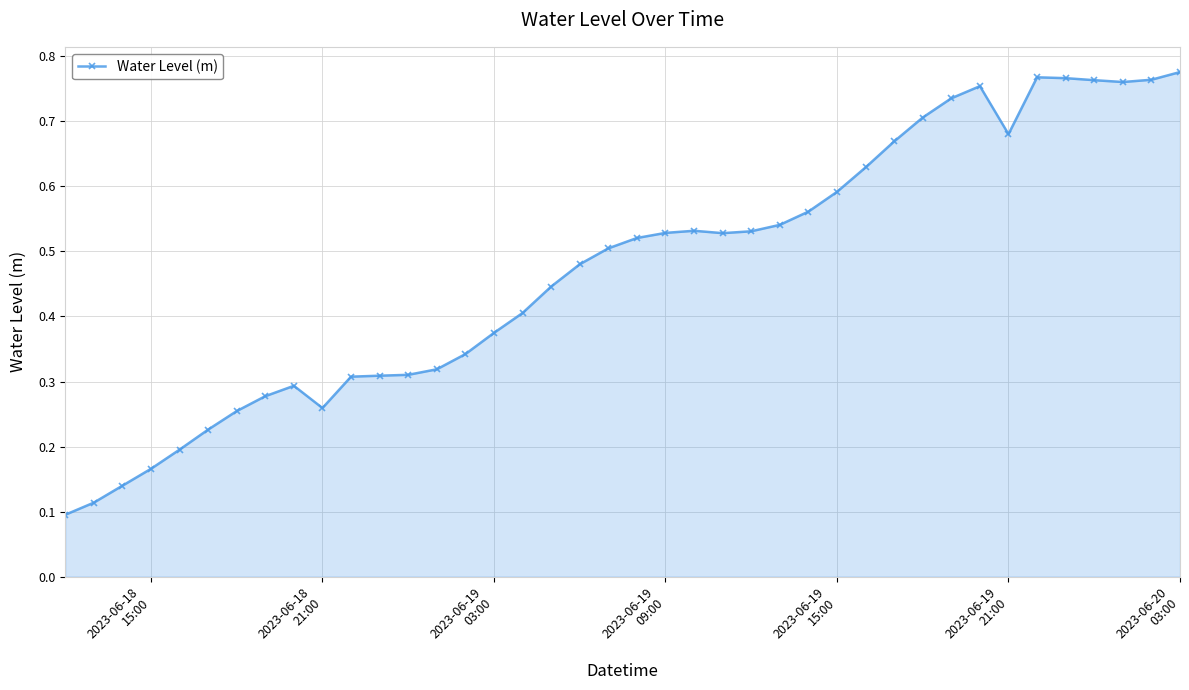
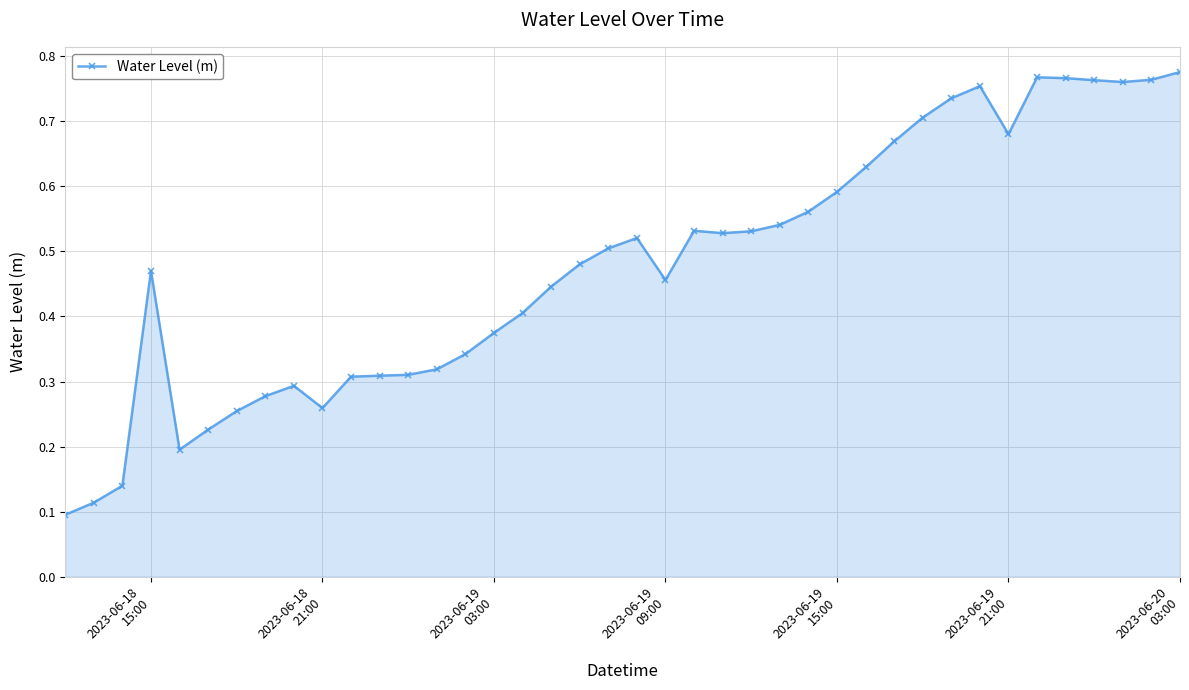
2023-06-18 15:00: 0.17 -> 0.47
2023-06-19 09:00: 0.53 -> 0.46
